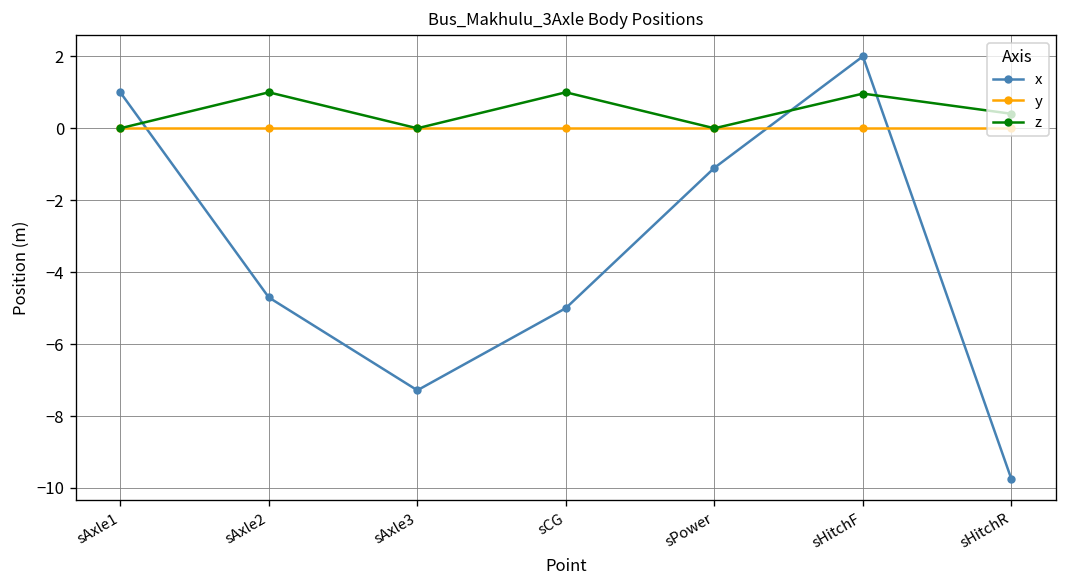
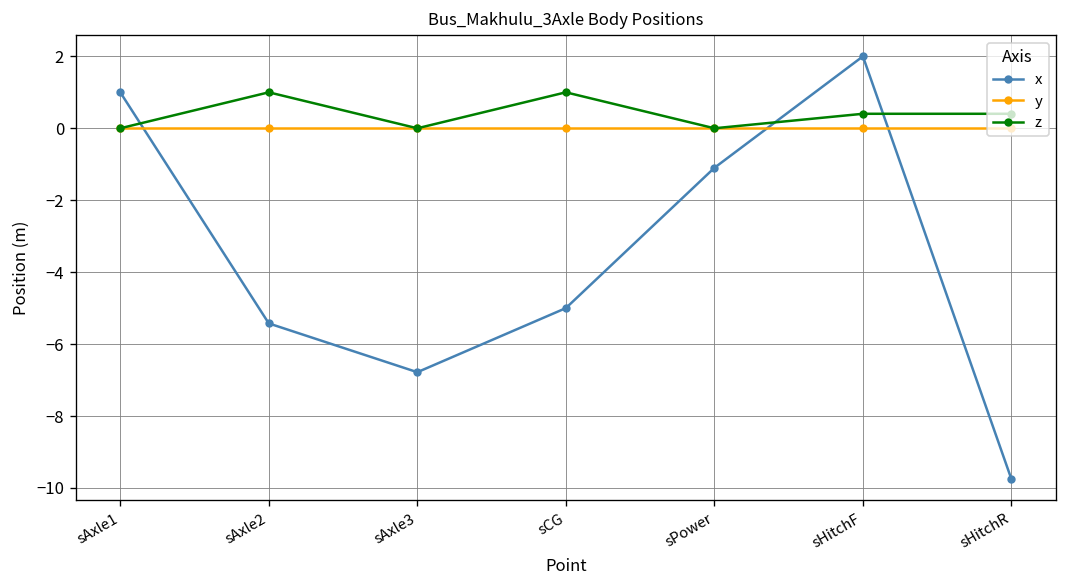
x, sAxle2: -4.7 -> -5.4
x, sAxle3: -7.3 -> -6.8
z, sHitchF: 1.0 -> 0.4
